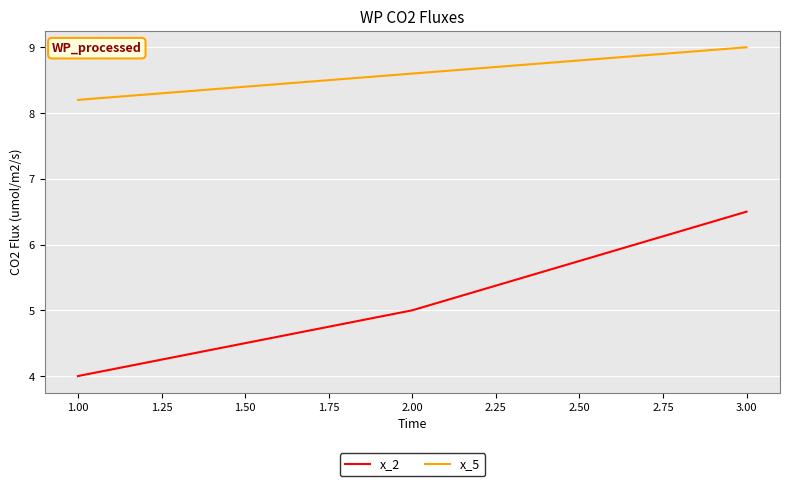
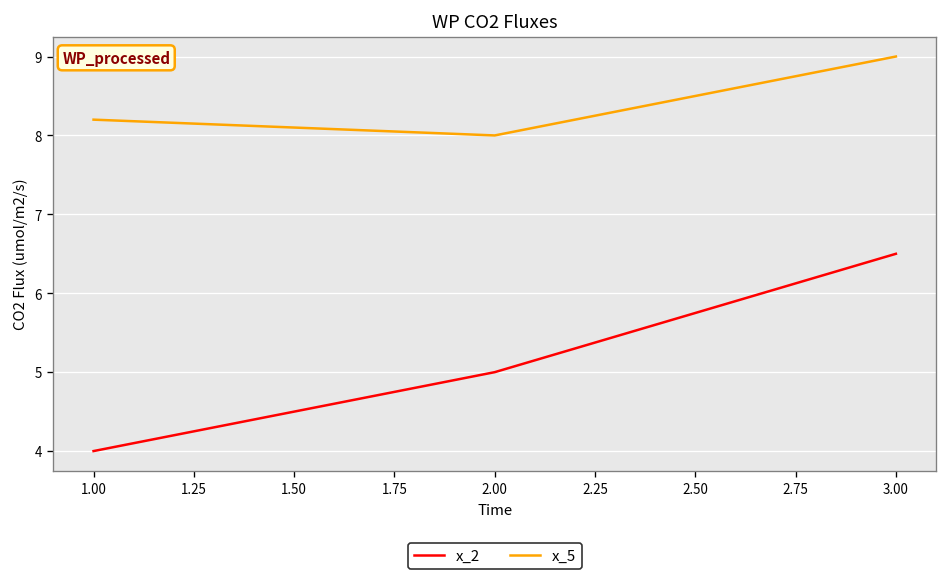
x_5, 2.00: 8.6 -> 8.0
